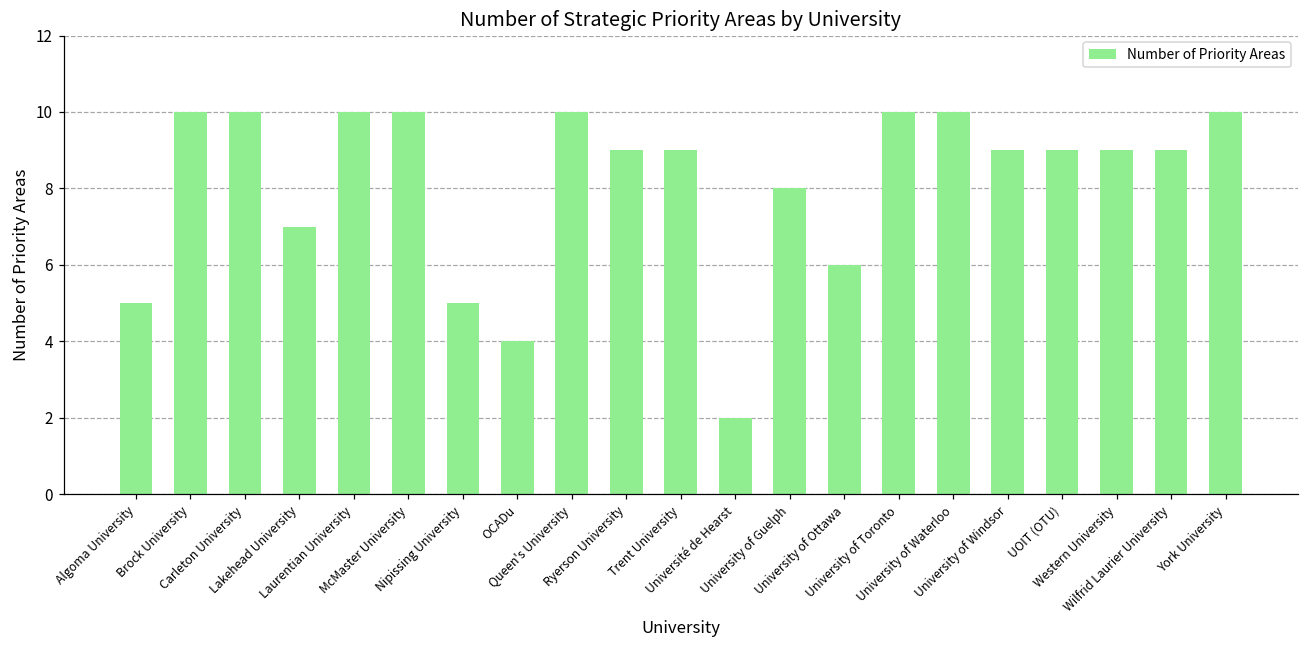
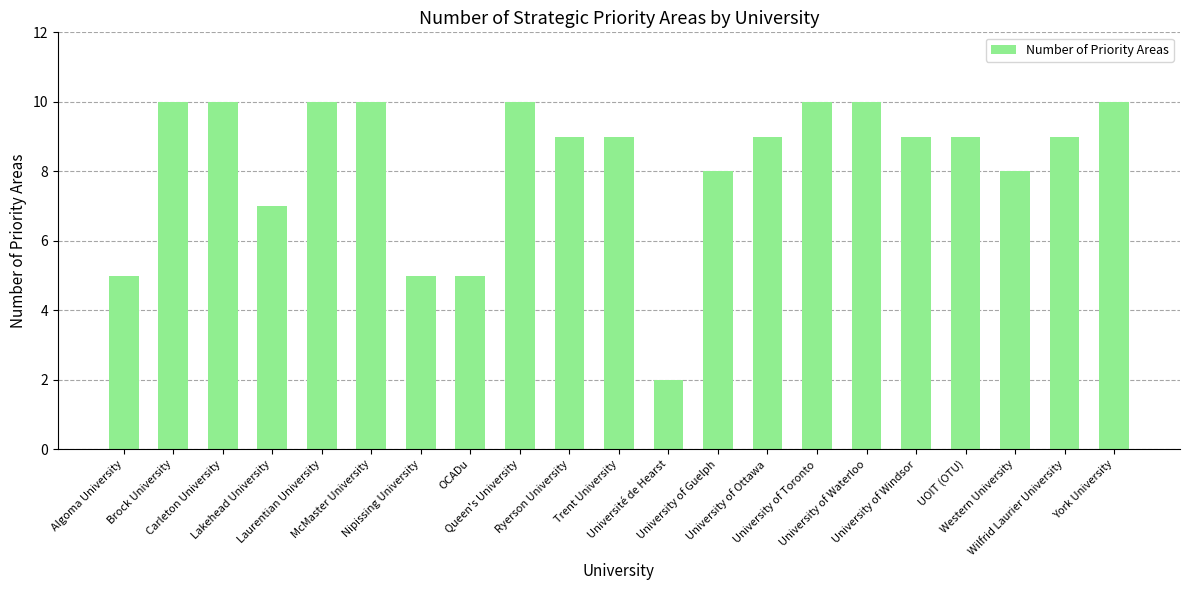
OCADu: 4 -> 5
University of Ottawa: 6 -> 9
Western University: 9 -> 8
